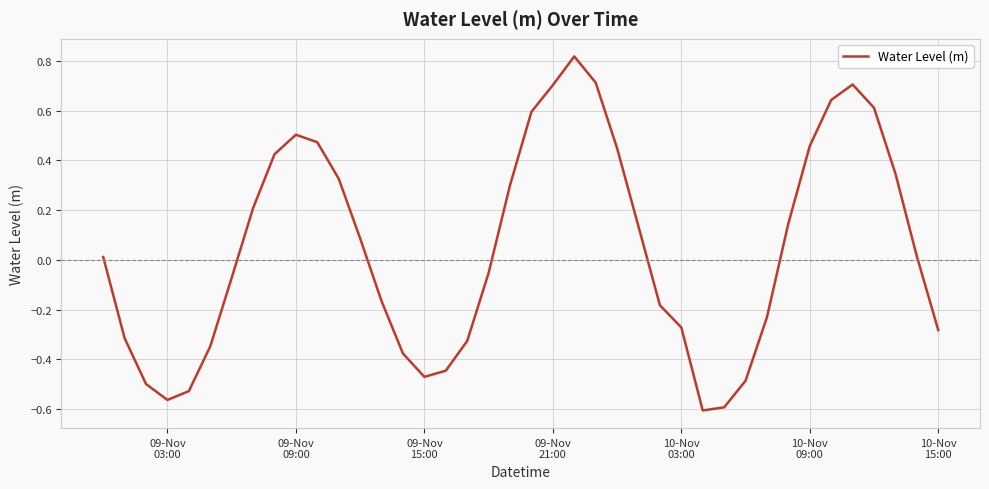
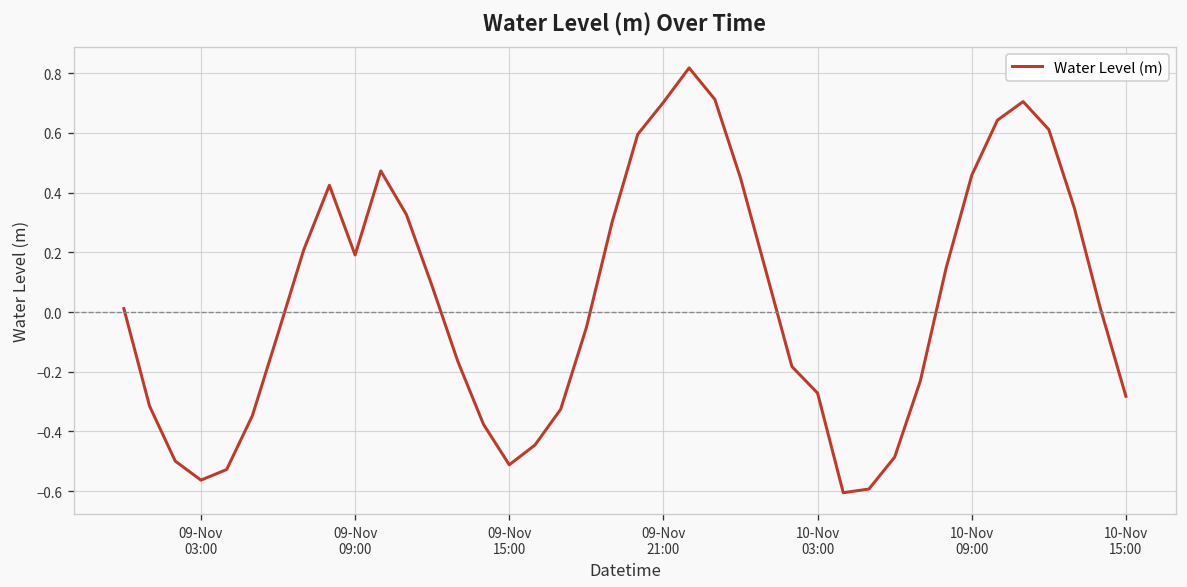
09-Nov 09:00: 0.50 -> 0.19
09-Nov 15:00: -0.47 -> -0.51
